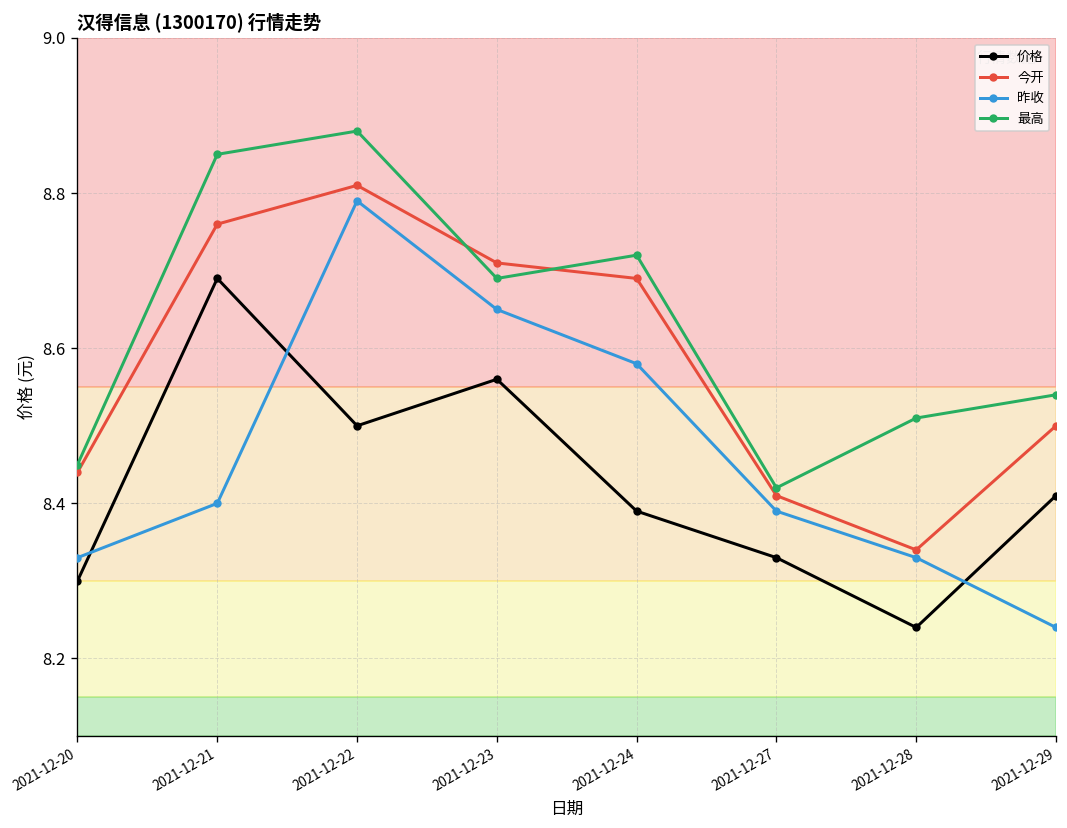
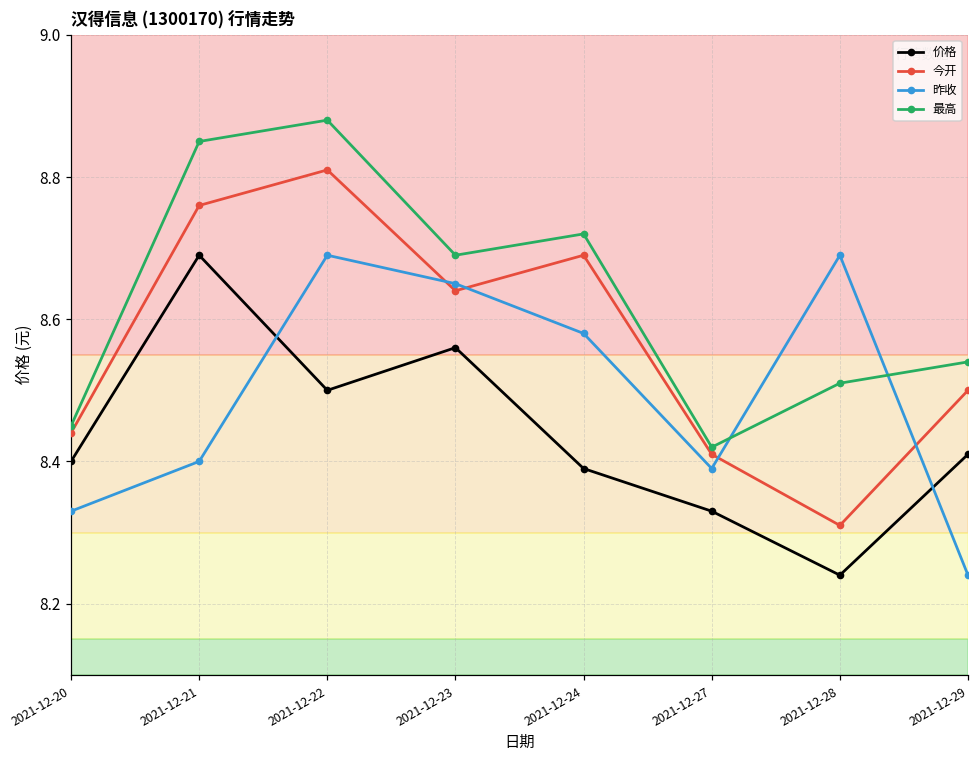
价格, 2021-12-20: 8.3 -> 8.4
昨收, 2021-12-22: 8.79 -> 8.69
今开, 2021-12-23: 8.71 -> 8.64
今开, 2021-12-28: 8.34 -> 8.31
昨收, 2021-12-28: 8.33 -> 8.69
